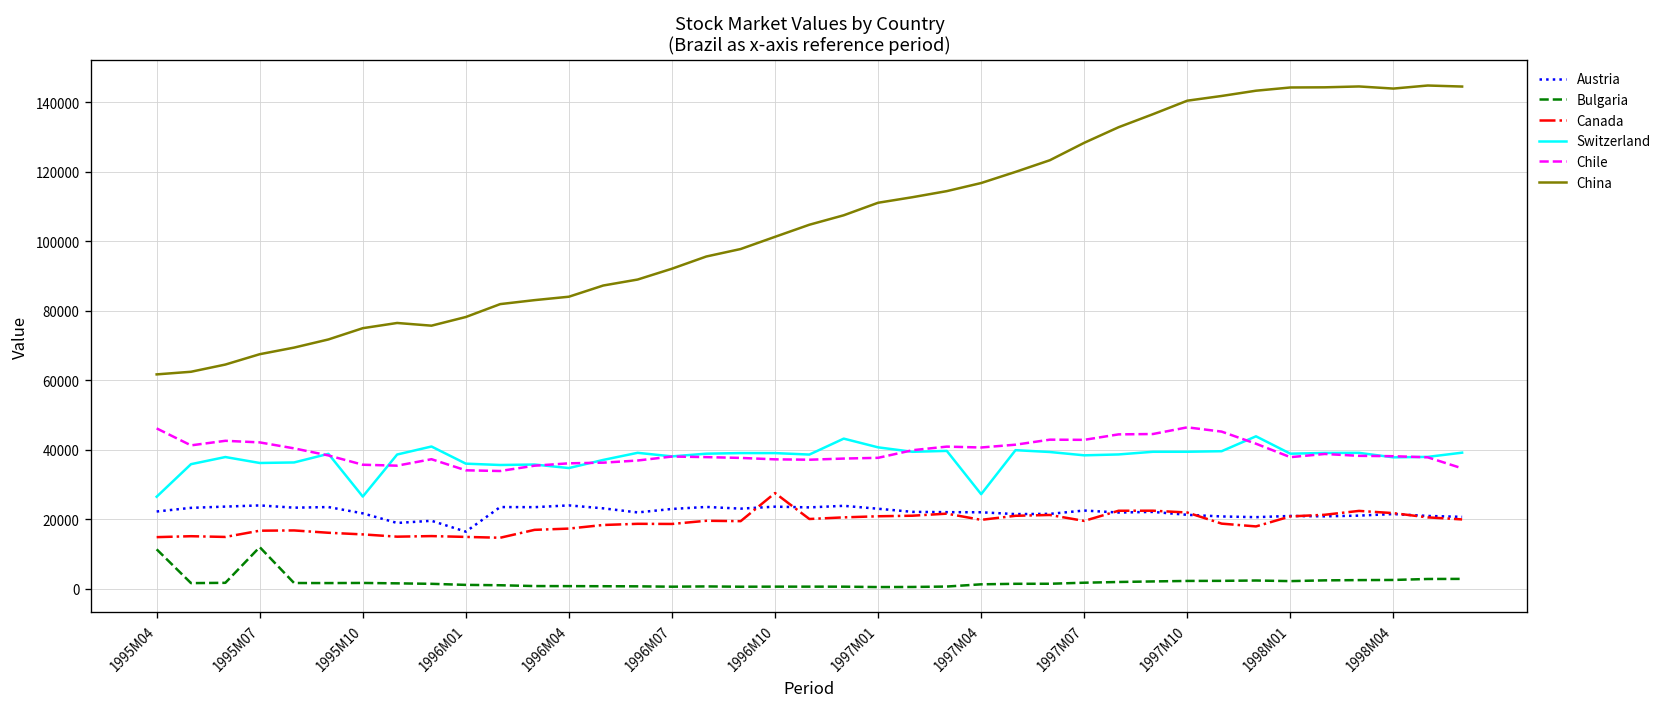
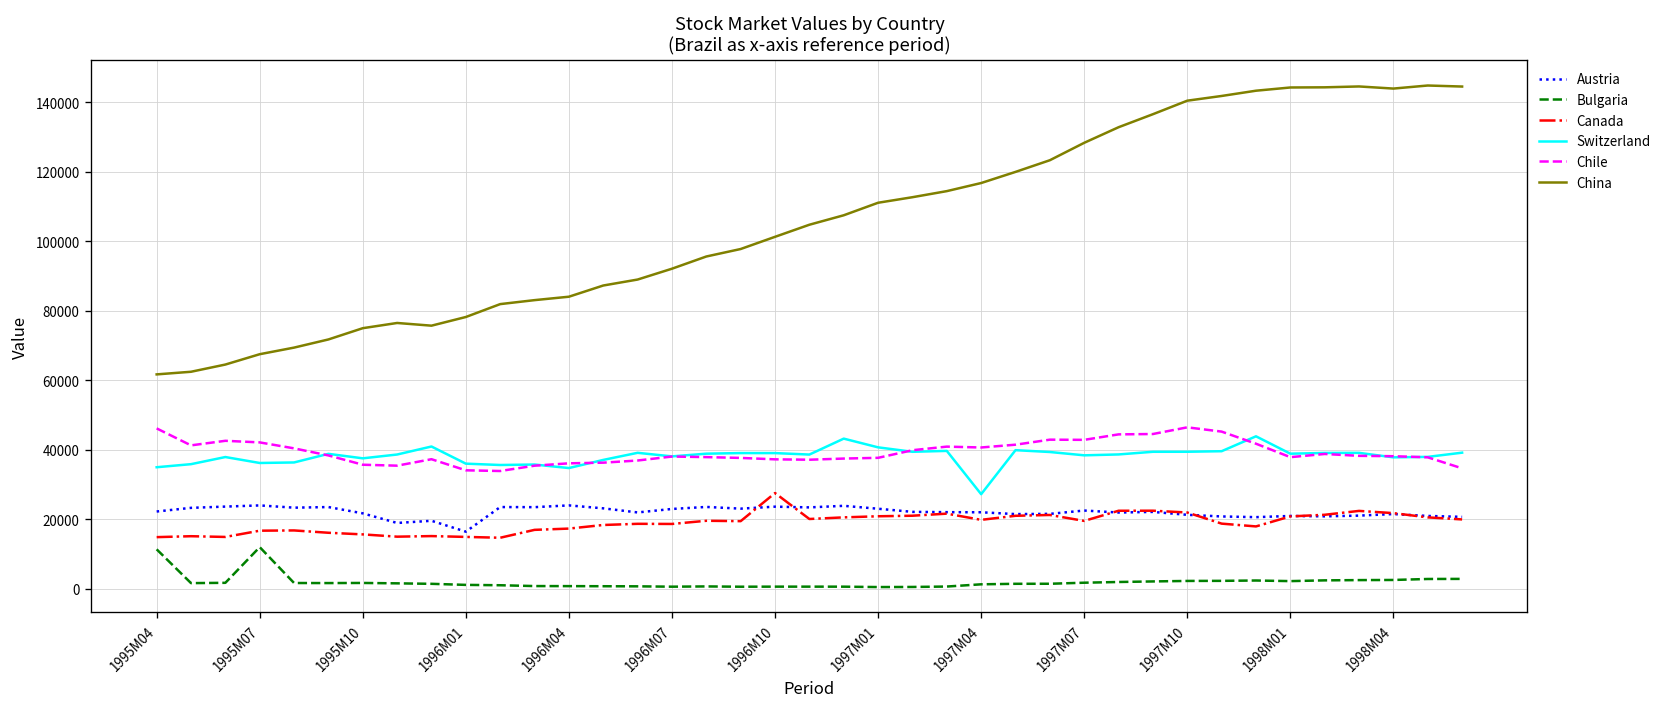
Switzerland, 1995M04: 26000 -> 35000
Switzerland, 1995M10: 26000 -> 37000
